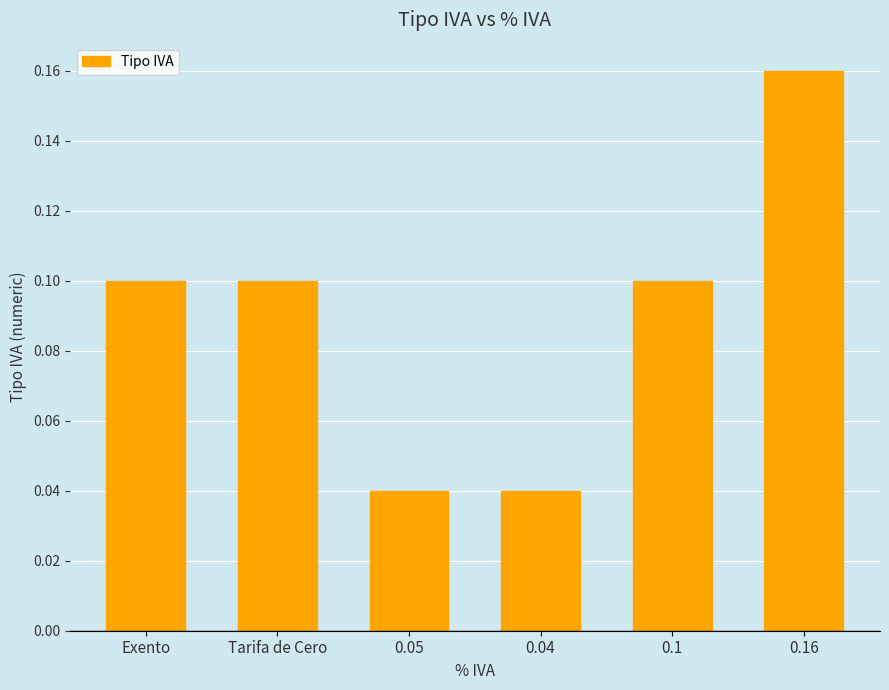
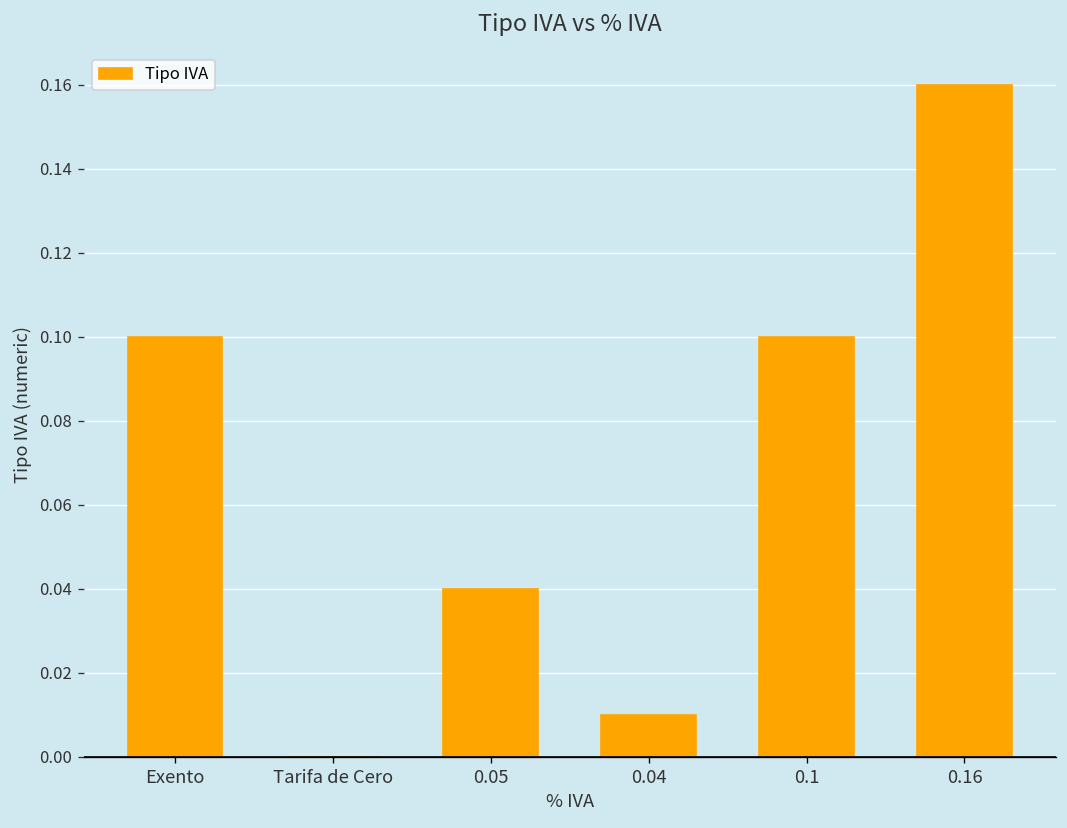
Tarifa de Cero: 0.1 -> 0.0
0.04: 0.04 -> 0.01
